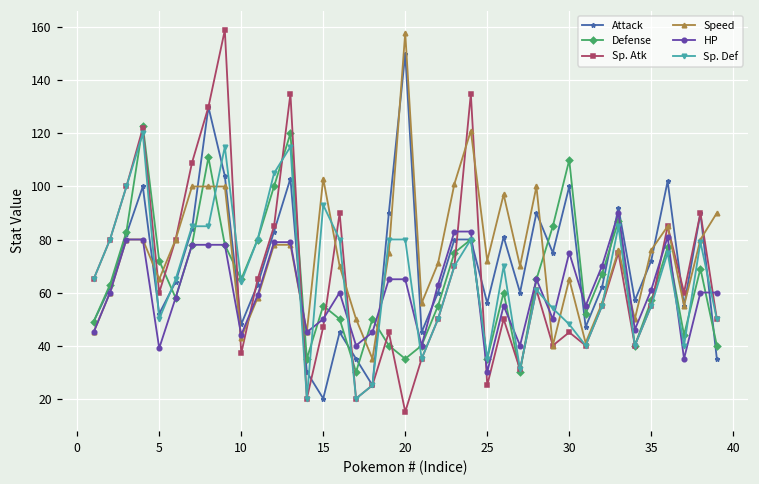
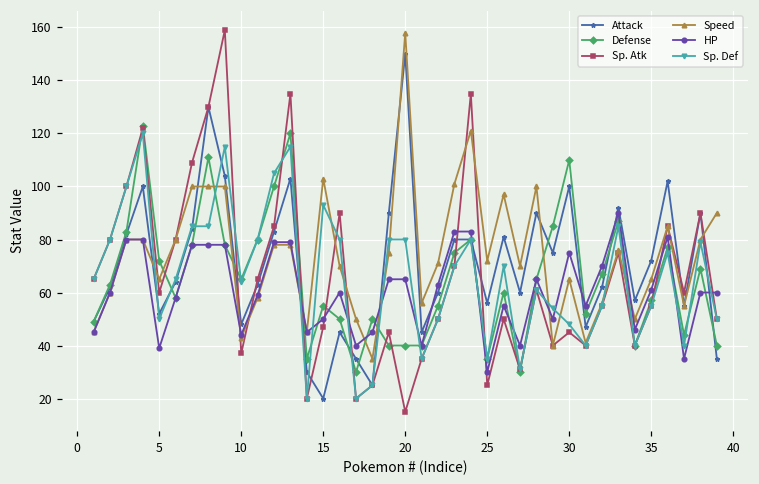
Defense, 20: 35 -> 40
Speed, 35: 76 -> 65
